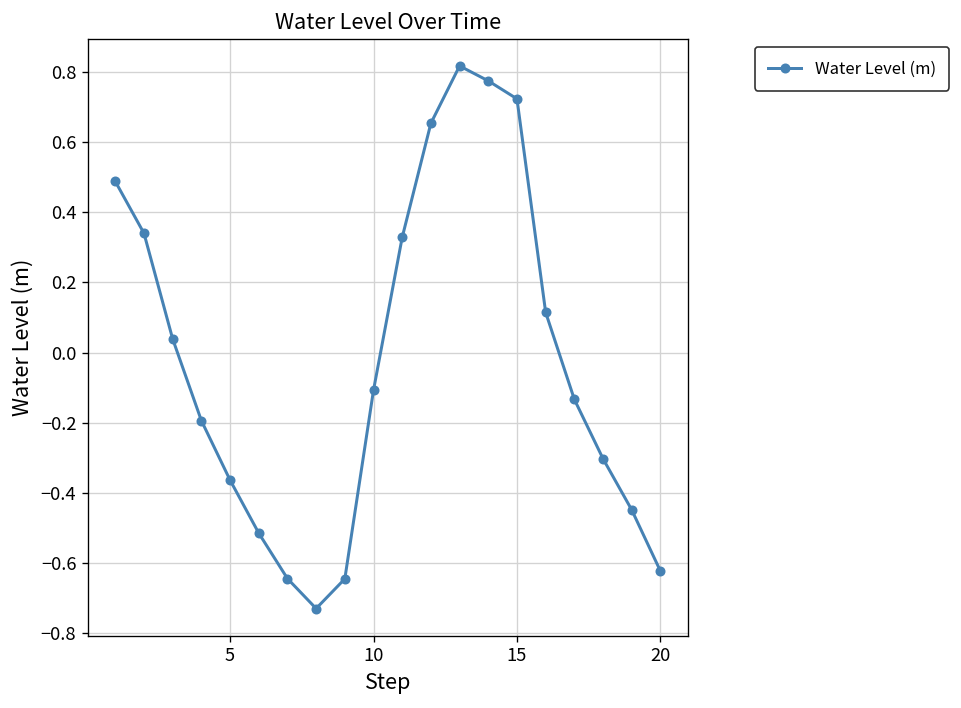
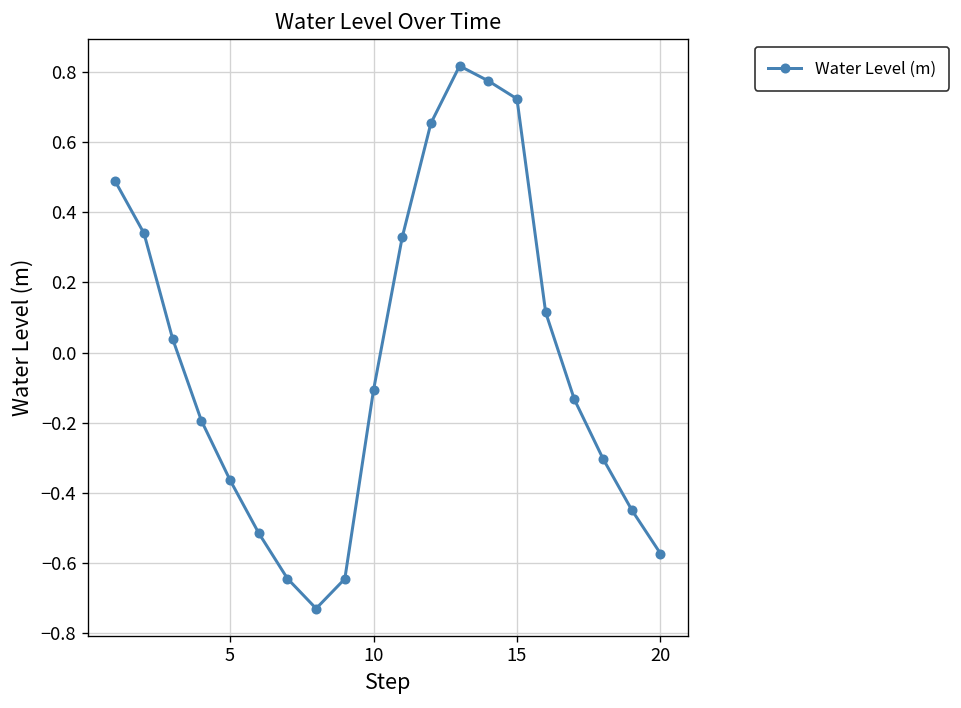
20: -0.62 -> -0.57
